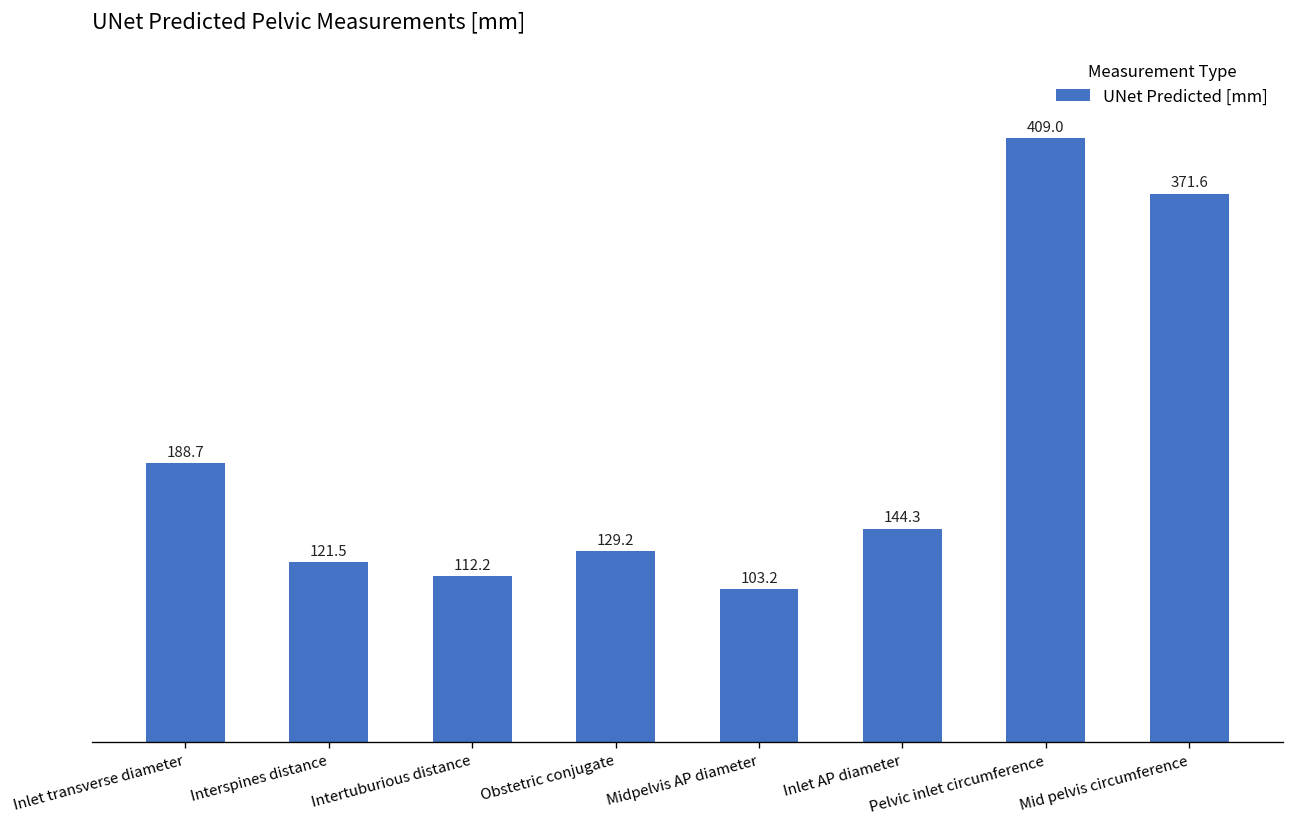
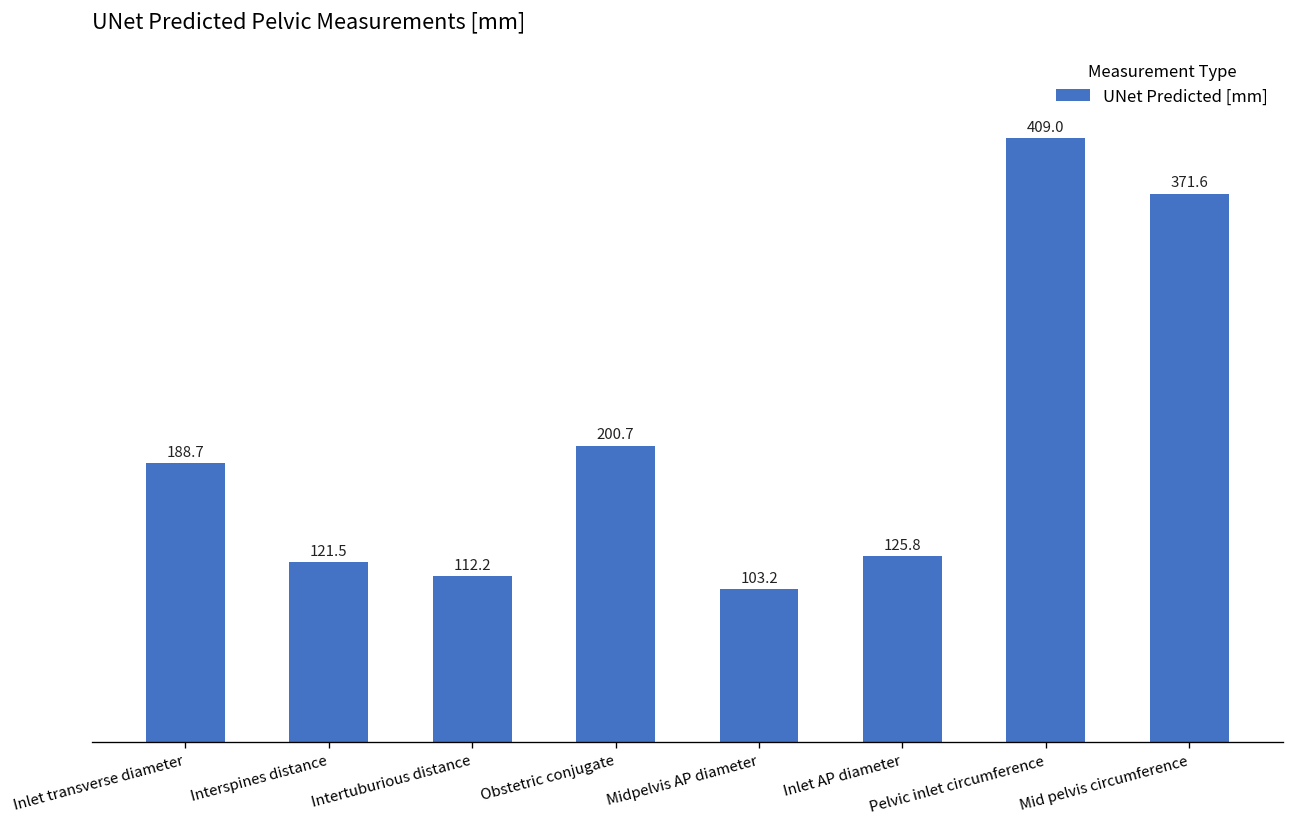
Obstetric conjugate: 129.2 -> 200.7
Inlet AP diameter: 144.3 -> 125.8
